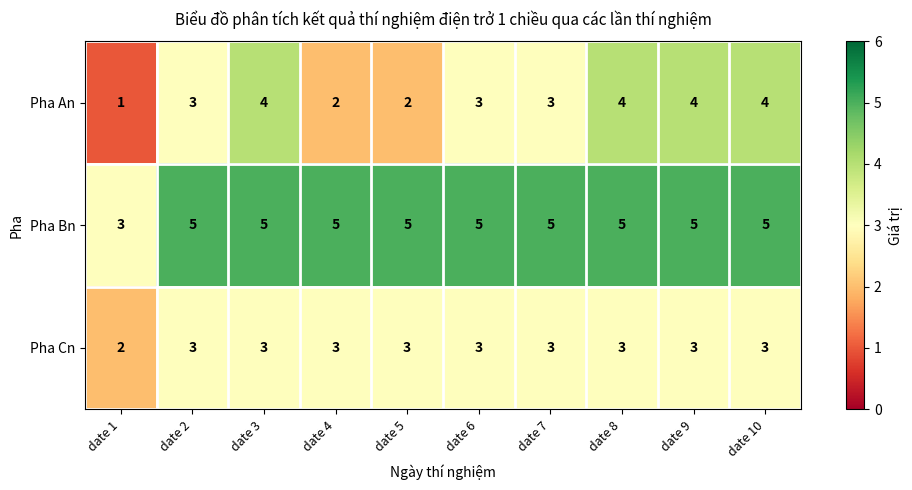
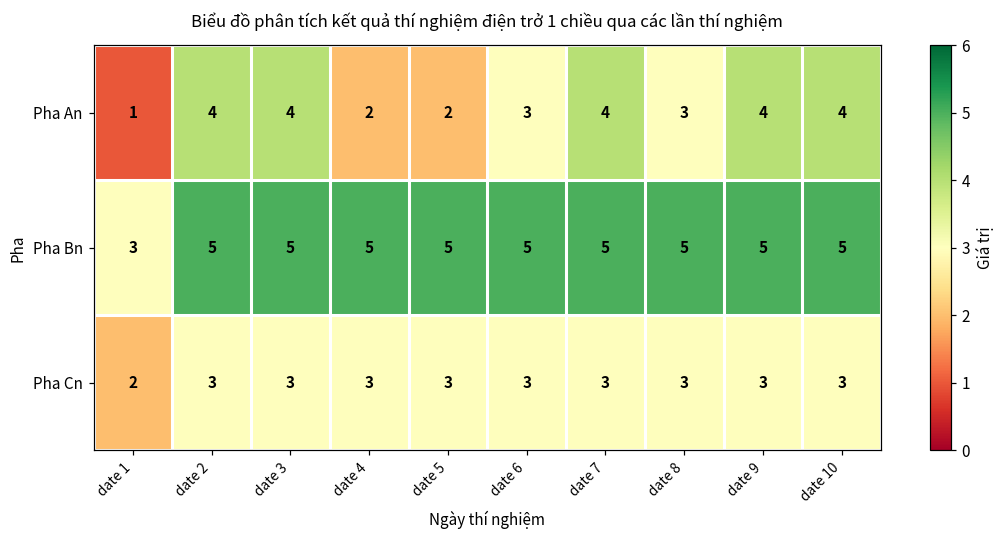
Pha An, date 2: 3 -> 4
Pha An, date 7: 3 -> 4
Pha An, date 8: 4 -> 3
